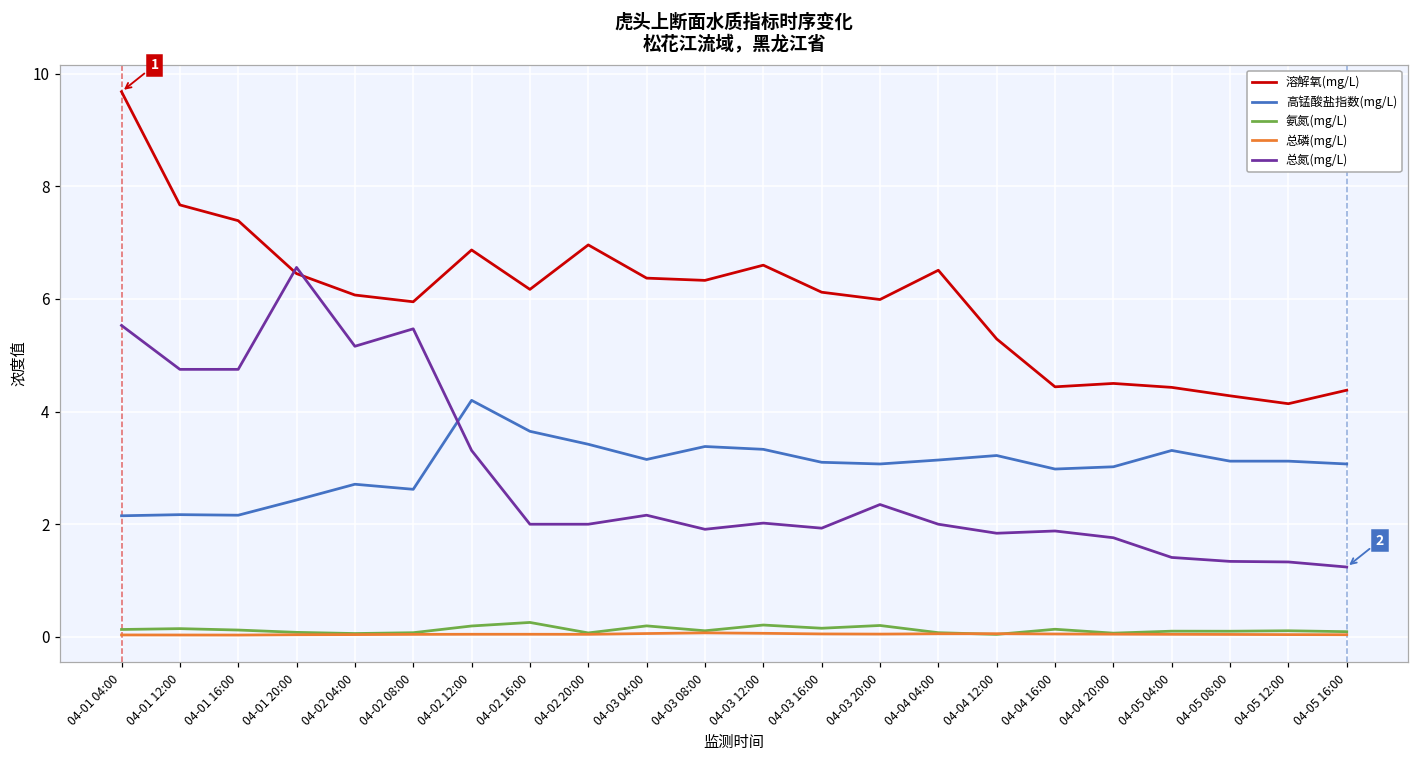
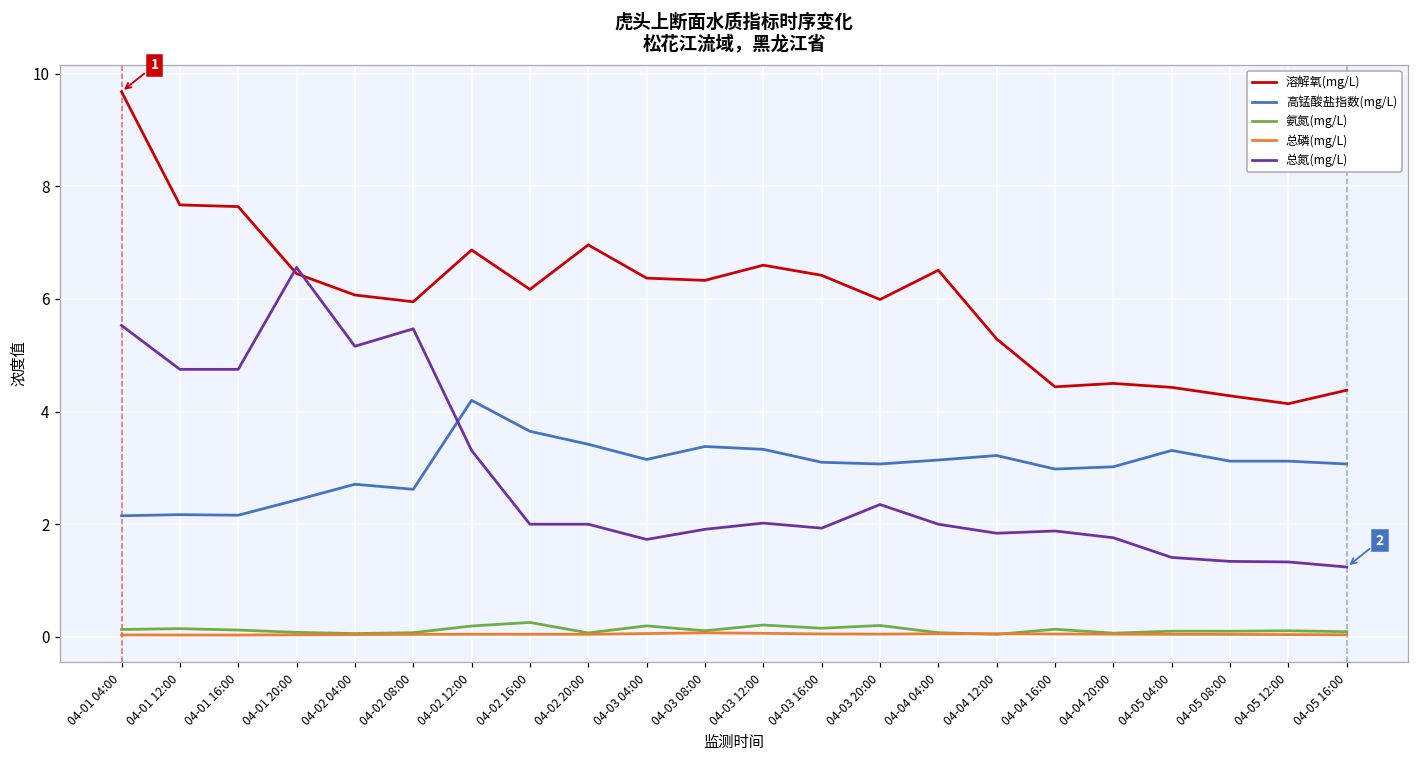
溶解氧(mg/L), 04-01 16:00: 7.4 -> 7.6
总氮(mg/L), 04-03 04:00: 2.2 -> 1.7
溶解氧(mg/L), 04-03 16:00: 6.1 -> 6.4
